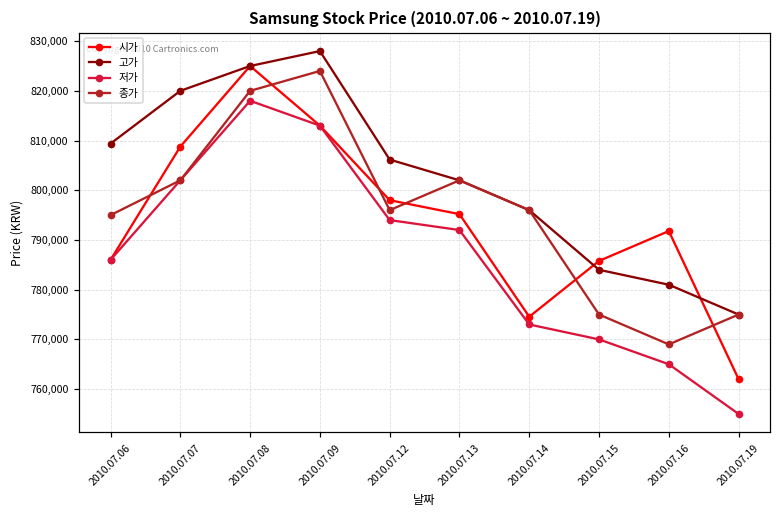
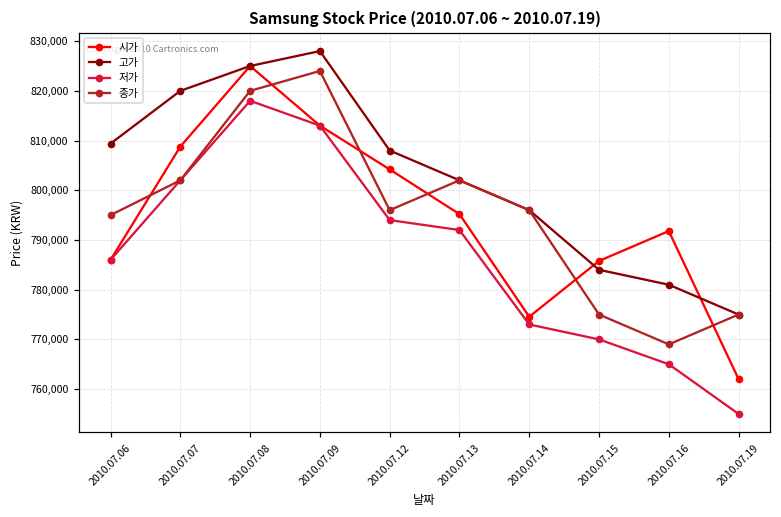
시가, 2010.07.12: 798,000 -> 804,000
고가, 2010.07.12: 806,000 -> 808,000
